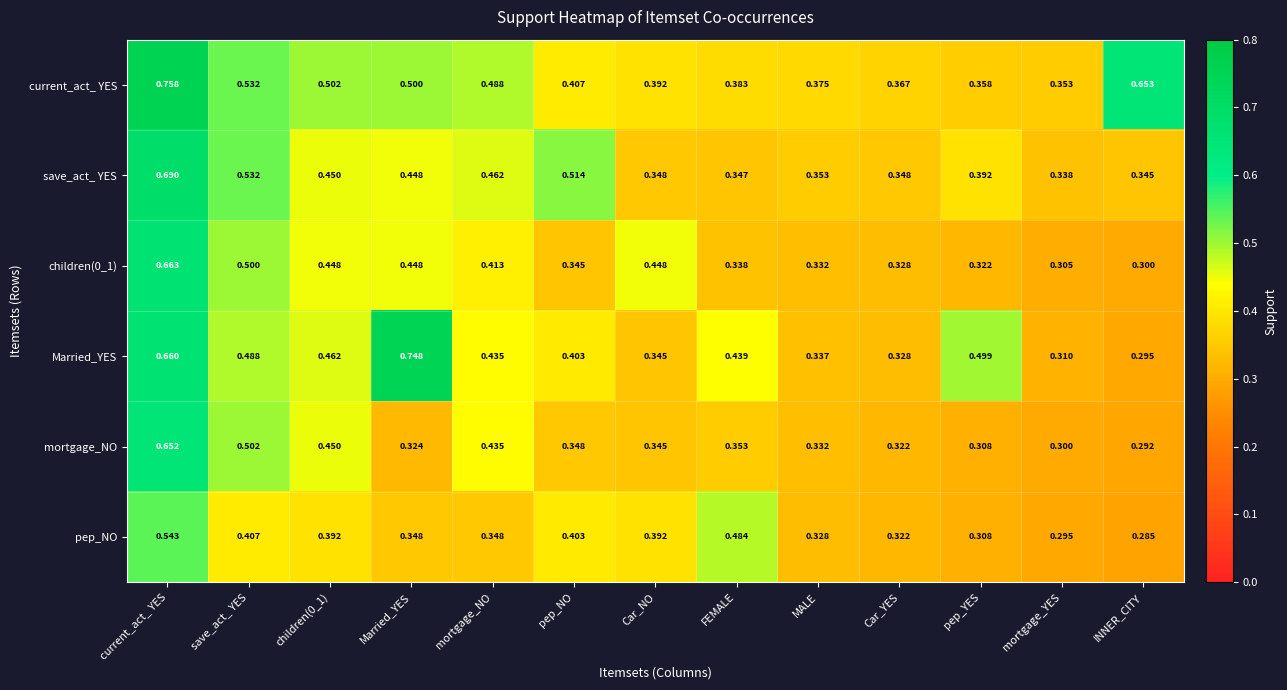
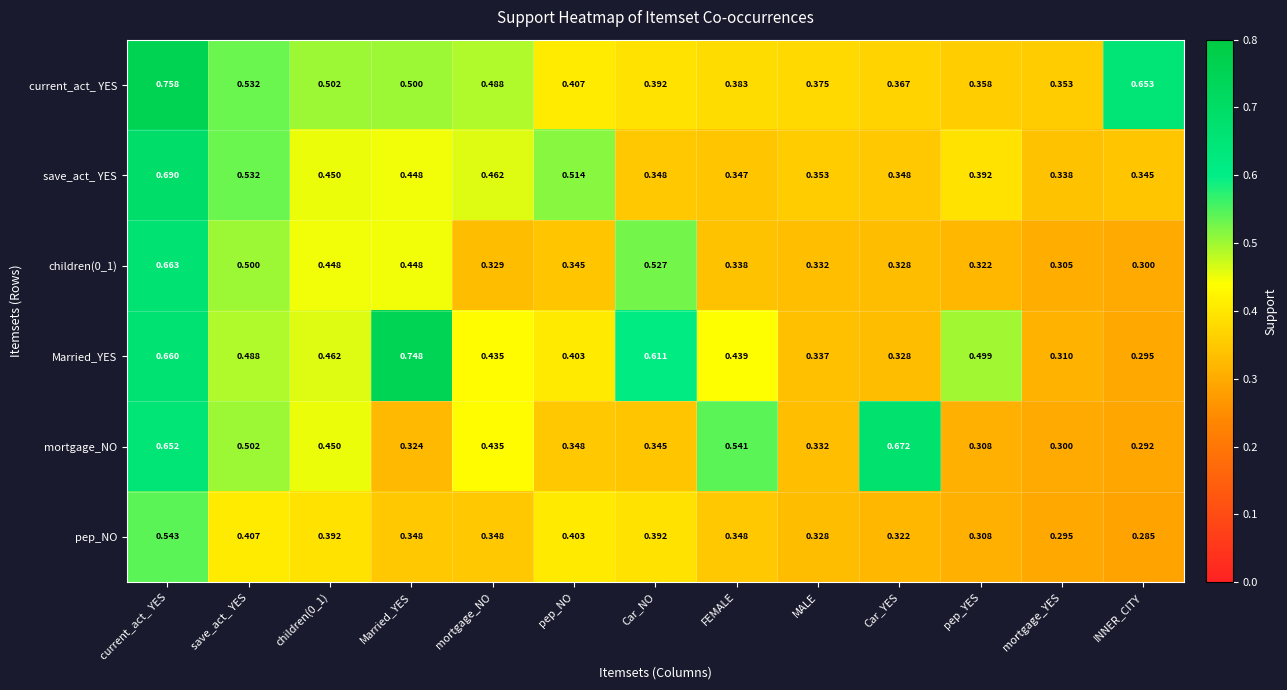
children(0_1), mortgage_NO: 0.413 -> 0.329
children(0_1), Car_NO: 0.448 -> 0.527
Married_YES, Car_NO: 0.345 -> 0.611
mortgage_NO, FEMALE: 0.353 -> 0.541
mortgage_NO, Car_YES: 0.322 -> 0.672
pep_NO, FEMALE: 0.484 -> 0.348
